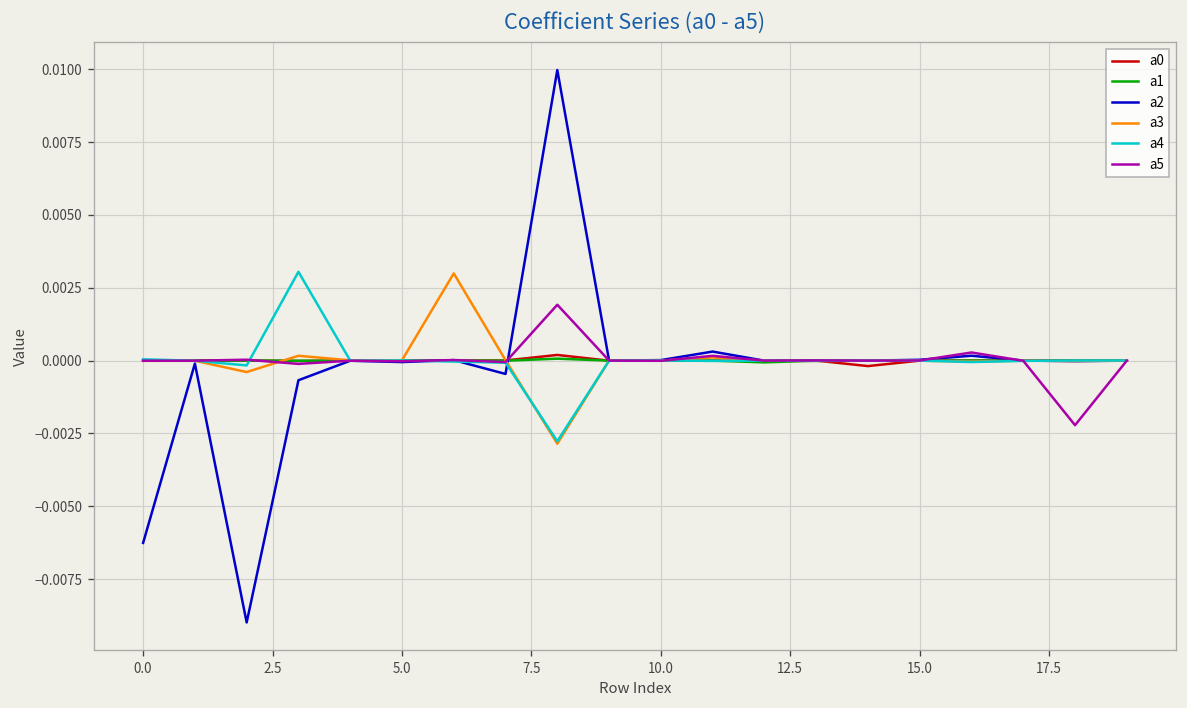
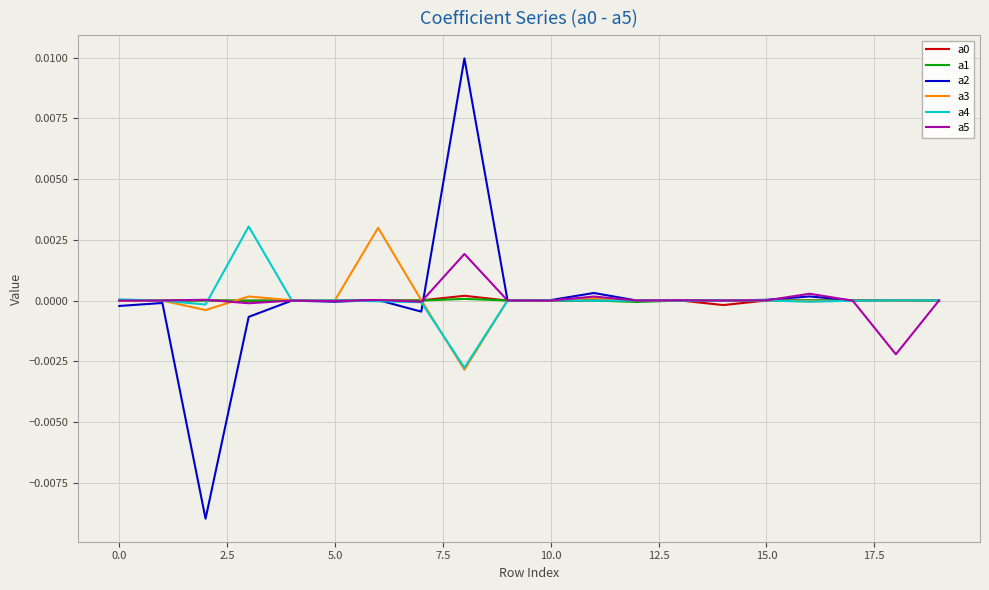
a2, 0.0: -0.0063 -> -0.0002
